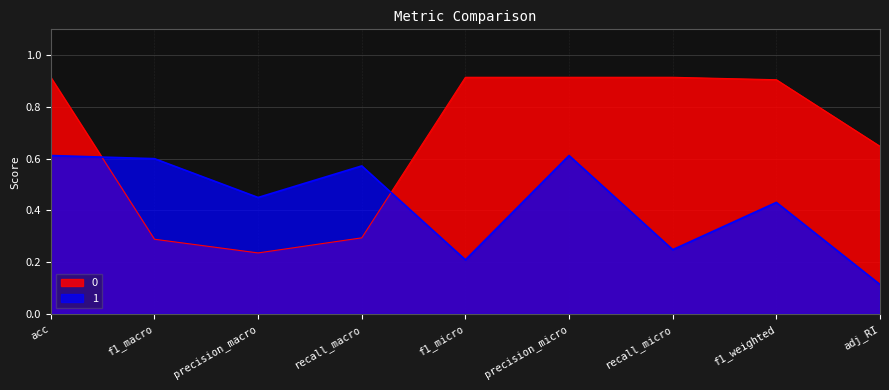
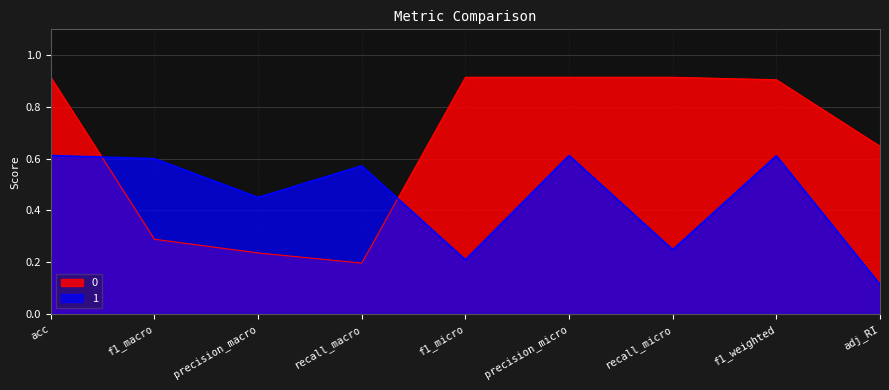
0, recall_macro: 0.29 -> 0.20
1, f1_weighted: 0.43 -> 0.61
